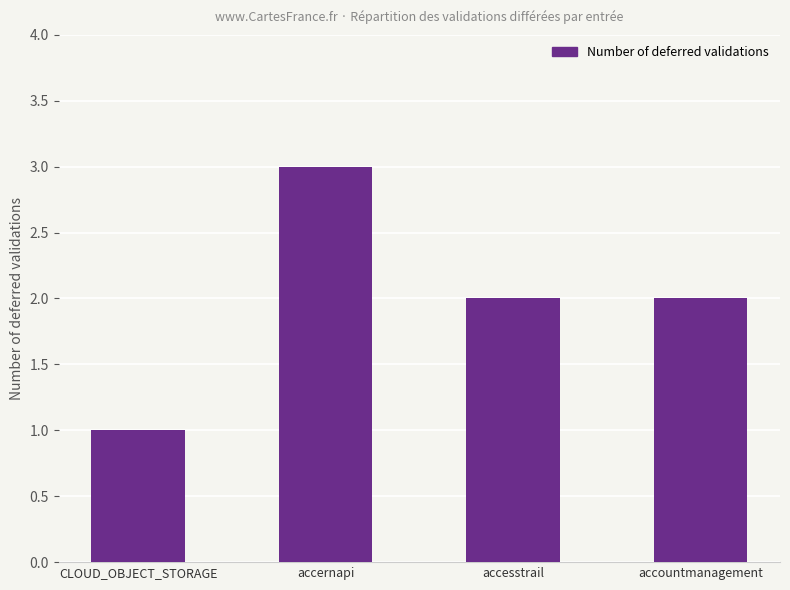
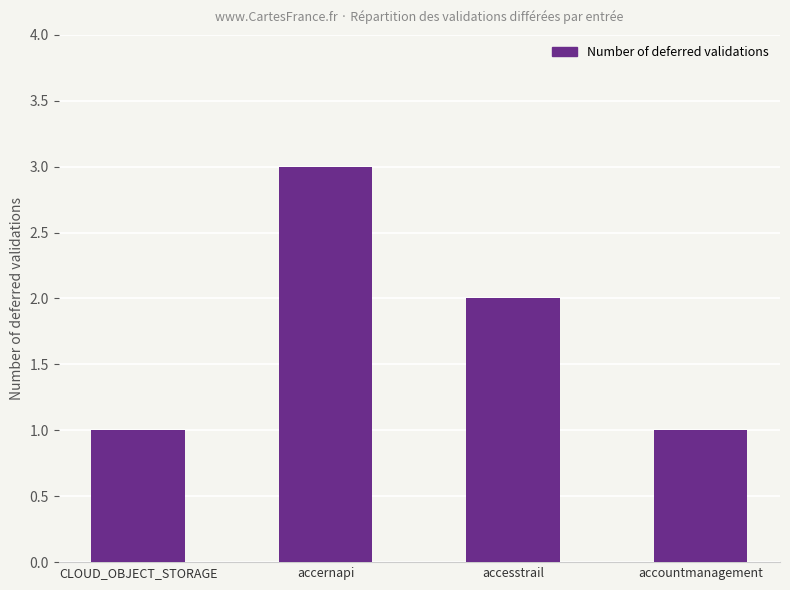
accountmanagement: 2 -> 1
